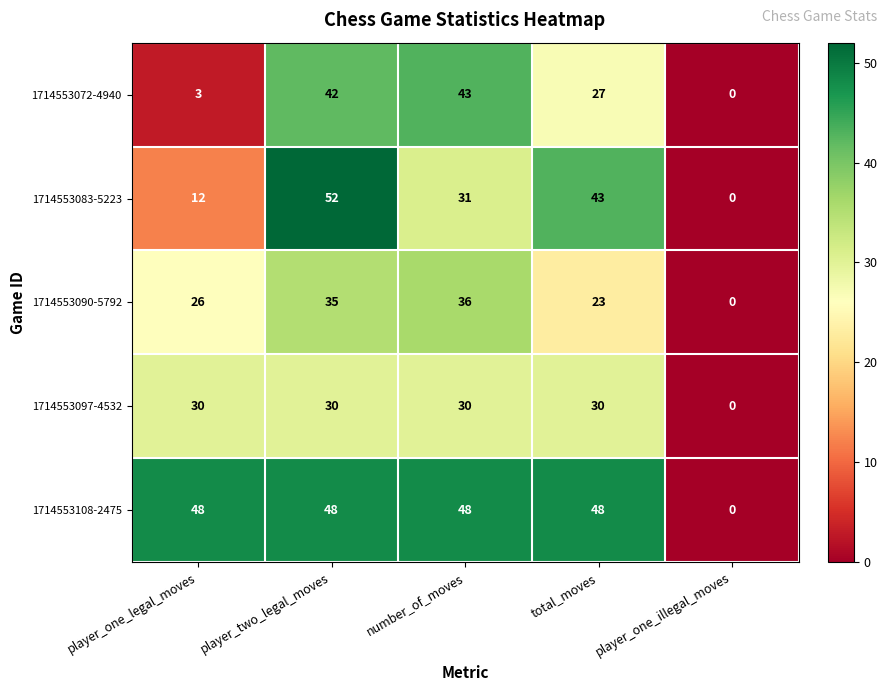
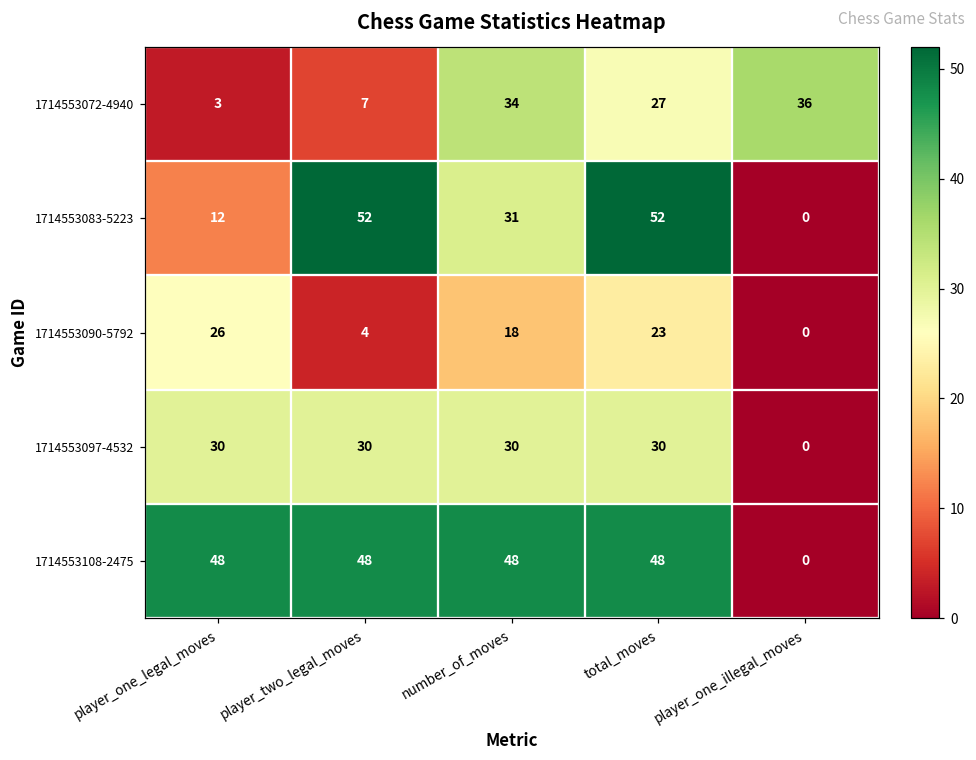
1714553072-4940, player_two_legal_moves: 42 -> 7
1714553072-4940, number_of_moves: 43 -> 34
1714553072-4940, player_one_illegal_moves: 0 -> 36
1714553083-5223, total_moves: 43 -> 52
1714553090-5792, player_two_legal_moves: 35 -> 4
1714553090-5792, number_of_moves: 36 -> 18
